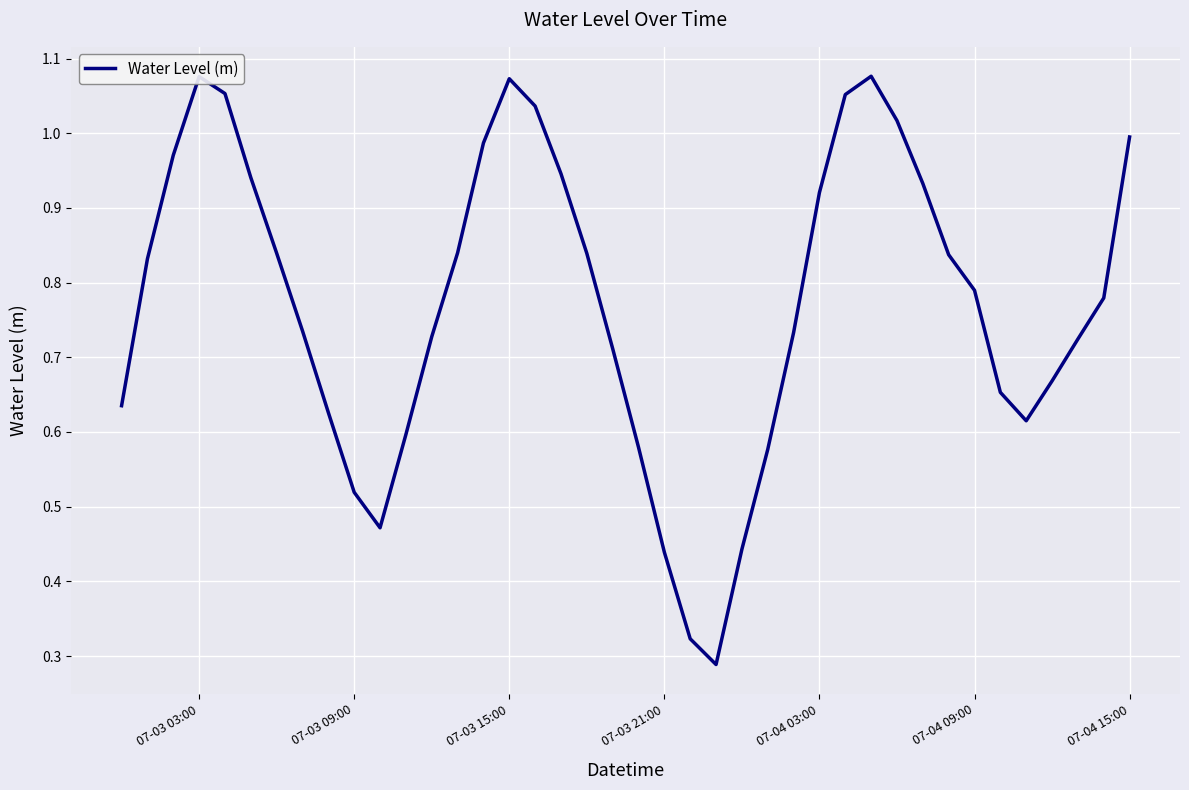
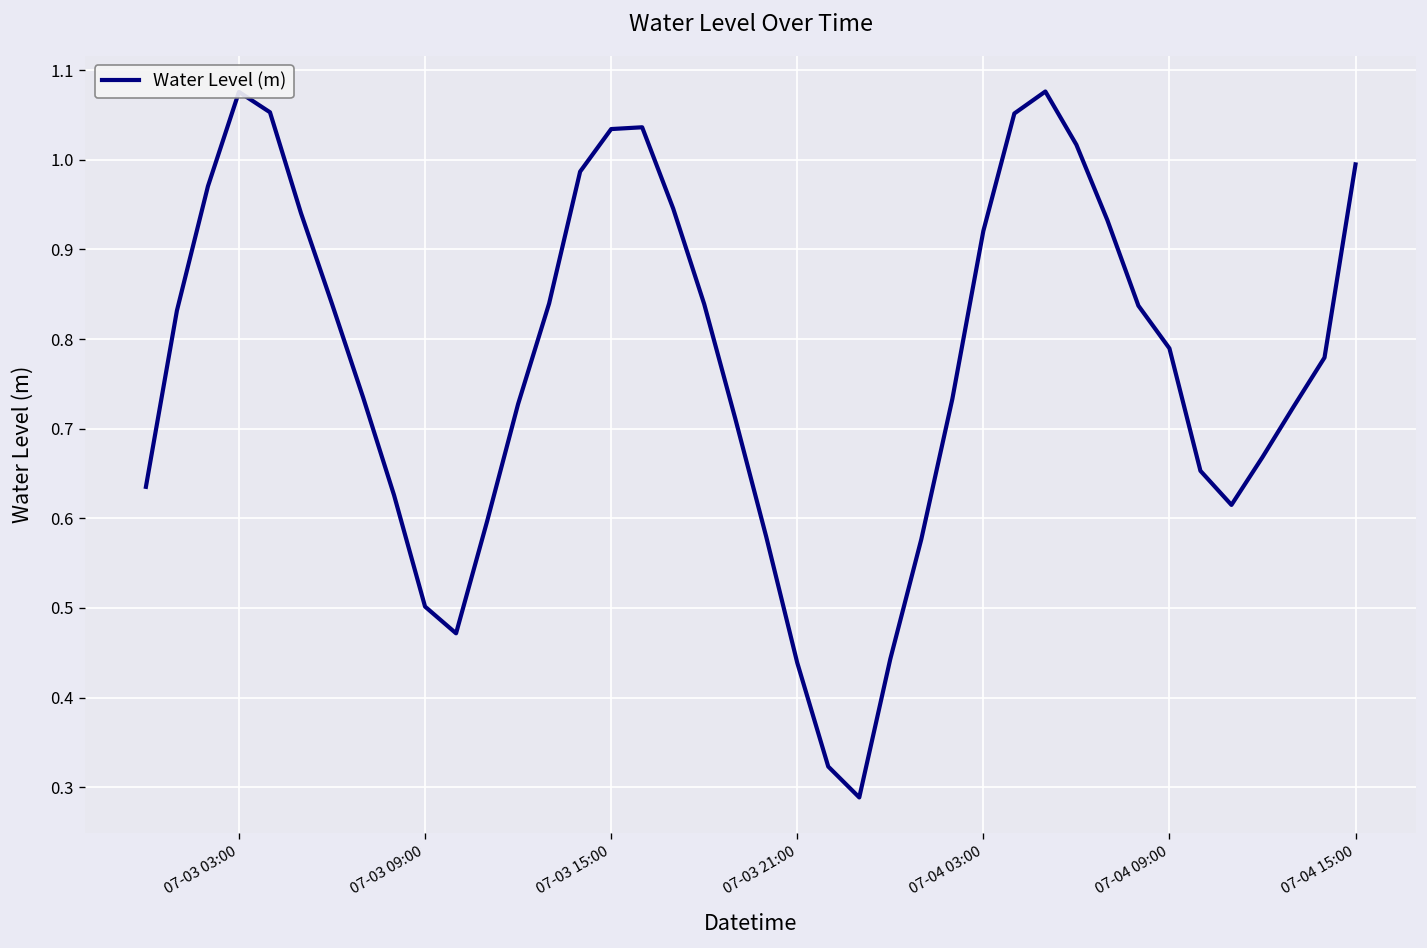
07-03 09:00: 0.52 -> 0.50
07-03 15:00: 1.07 -> 1.03
